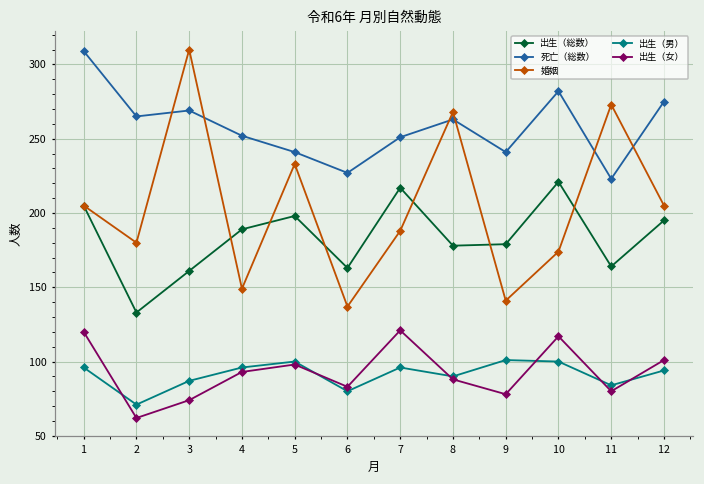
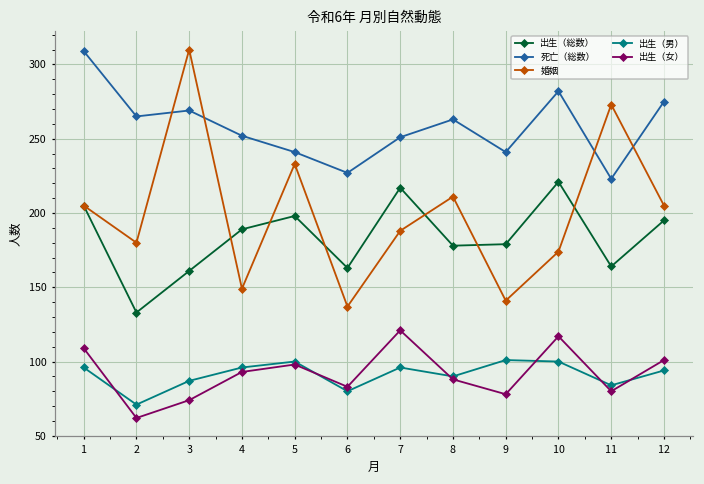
出生（女）, 1: 120 -> 109
婚姻, 8: 268 -> 211
